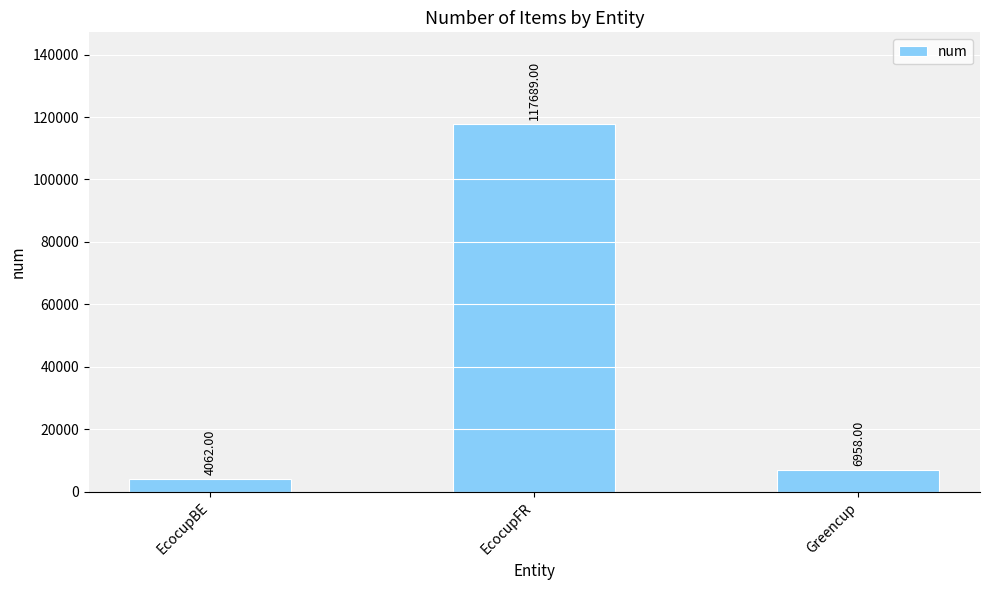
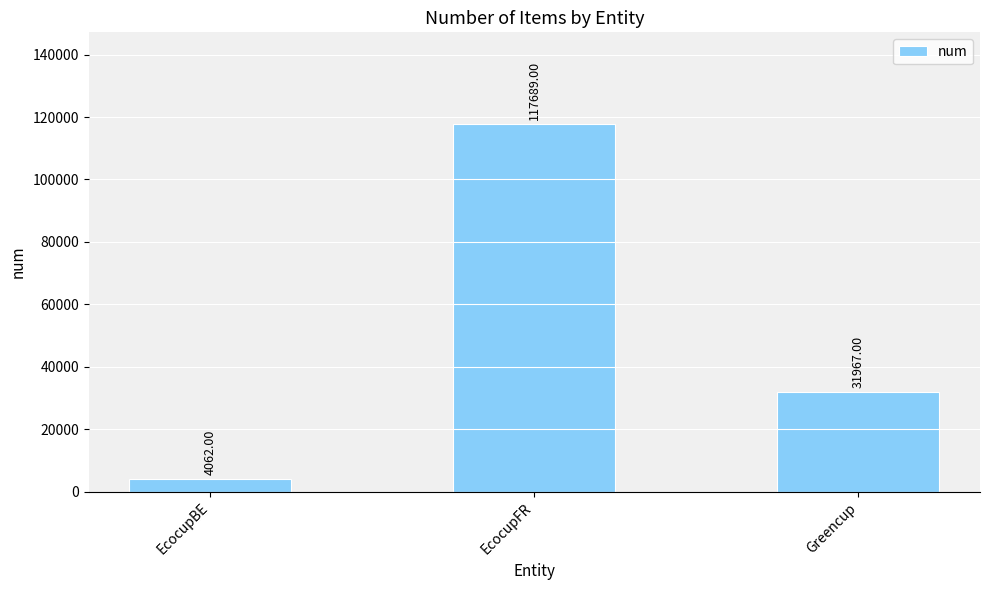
Greencup: 6958.00 -> 31967.00
